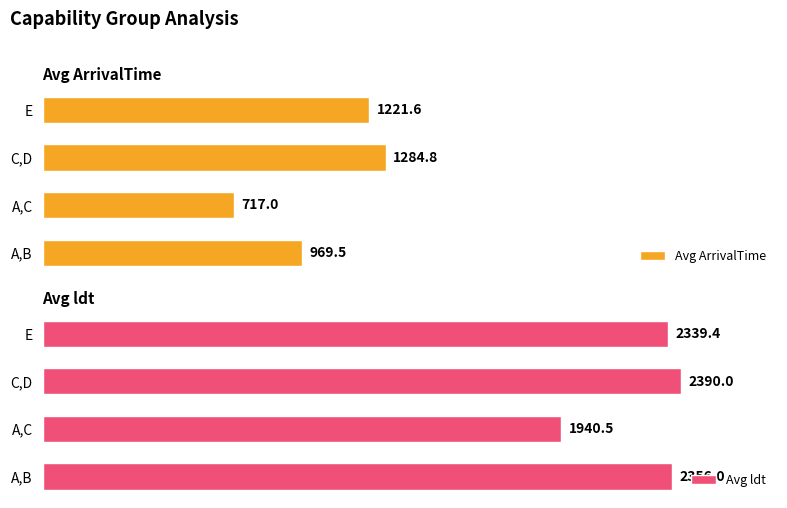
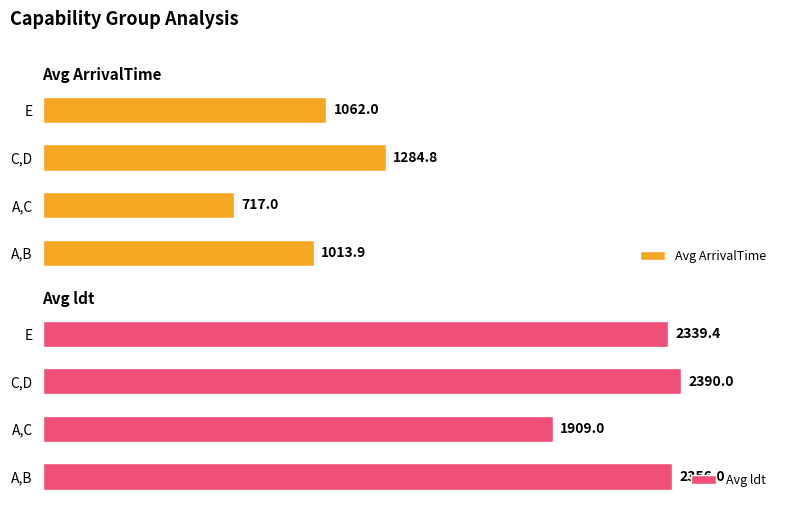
Avg ArrivalTime, E: 1221.6 -> 1062.0
Avg ArrivalTime, A,B: 969.5 -> 1013.9
Avg ldt, A,C: 1940.5 -> 1909.0
